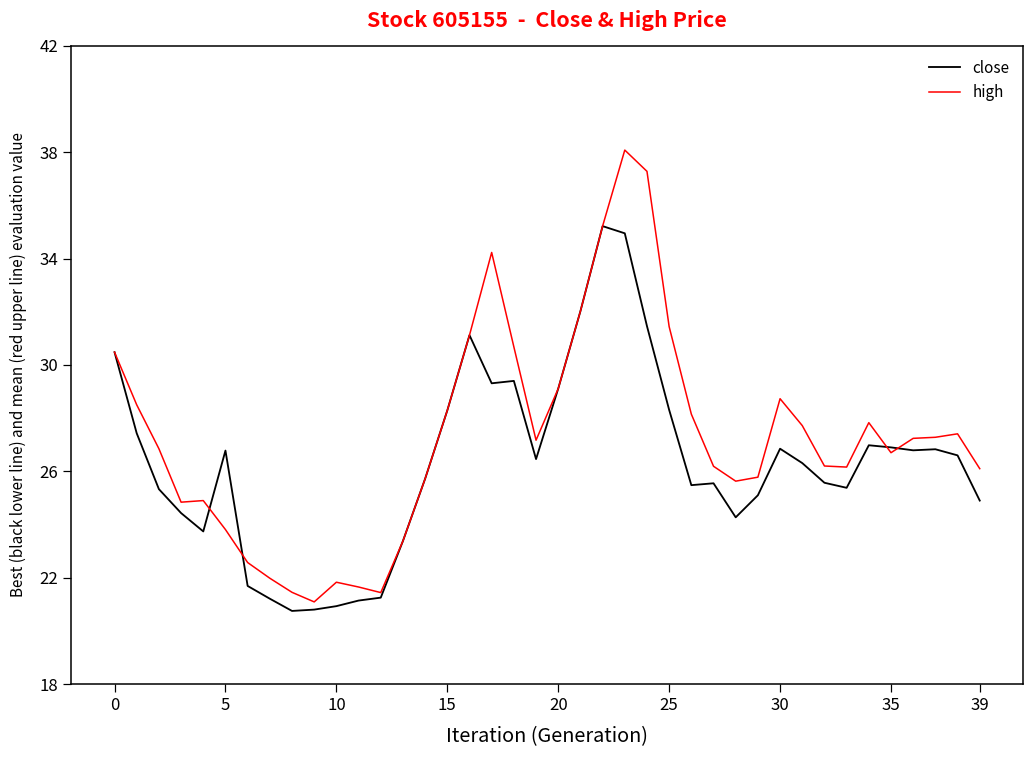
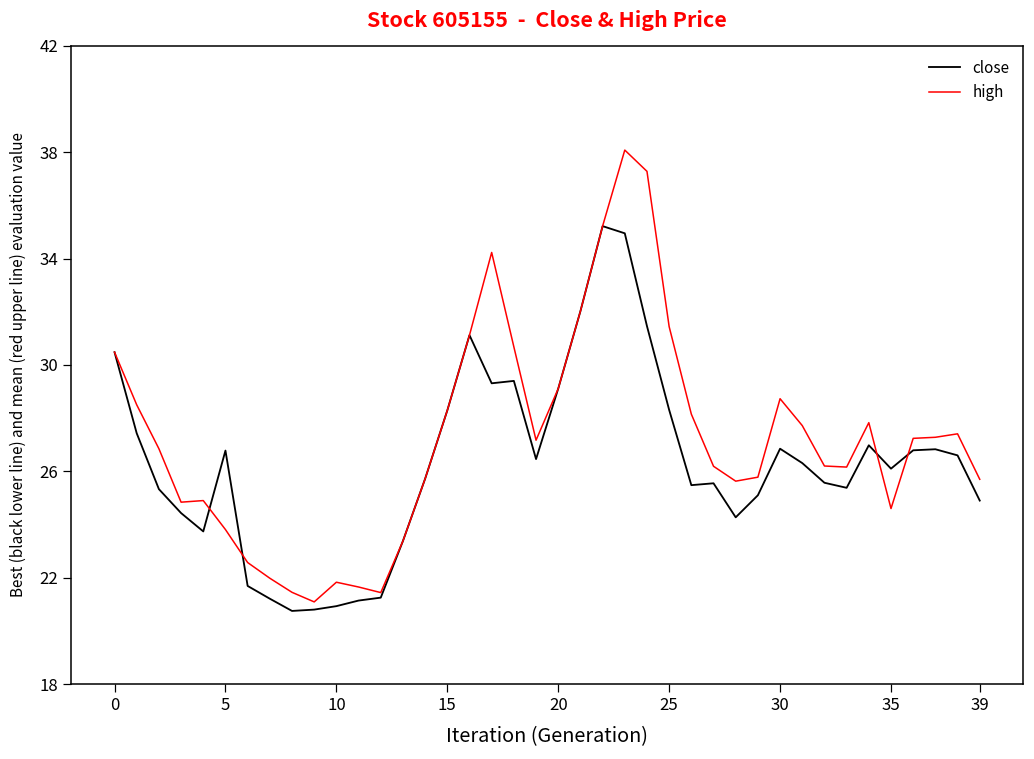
close, 35: 26.9 -> 26.1
high, 35: 26.7 -> 24.6
high, 39: 26.1 -> 25.7
